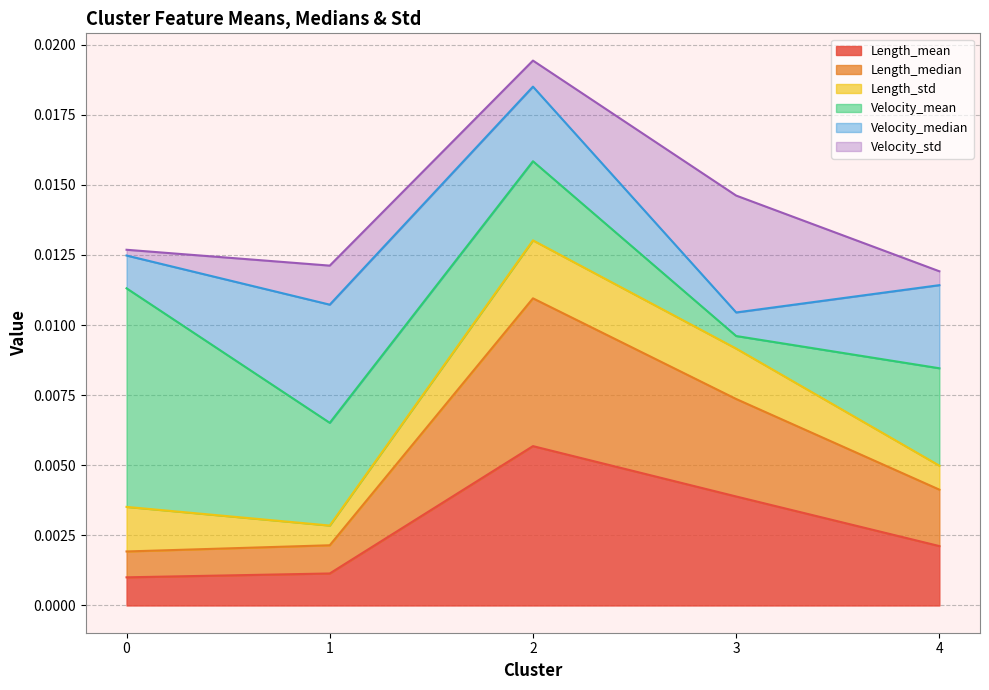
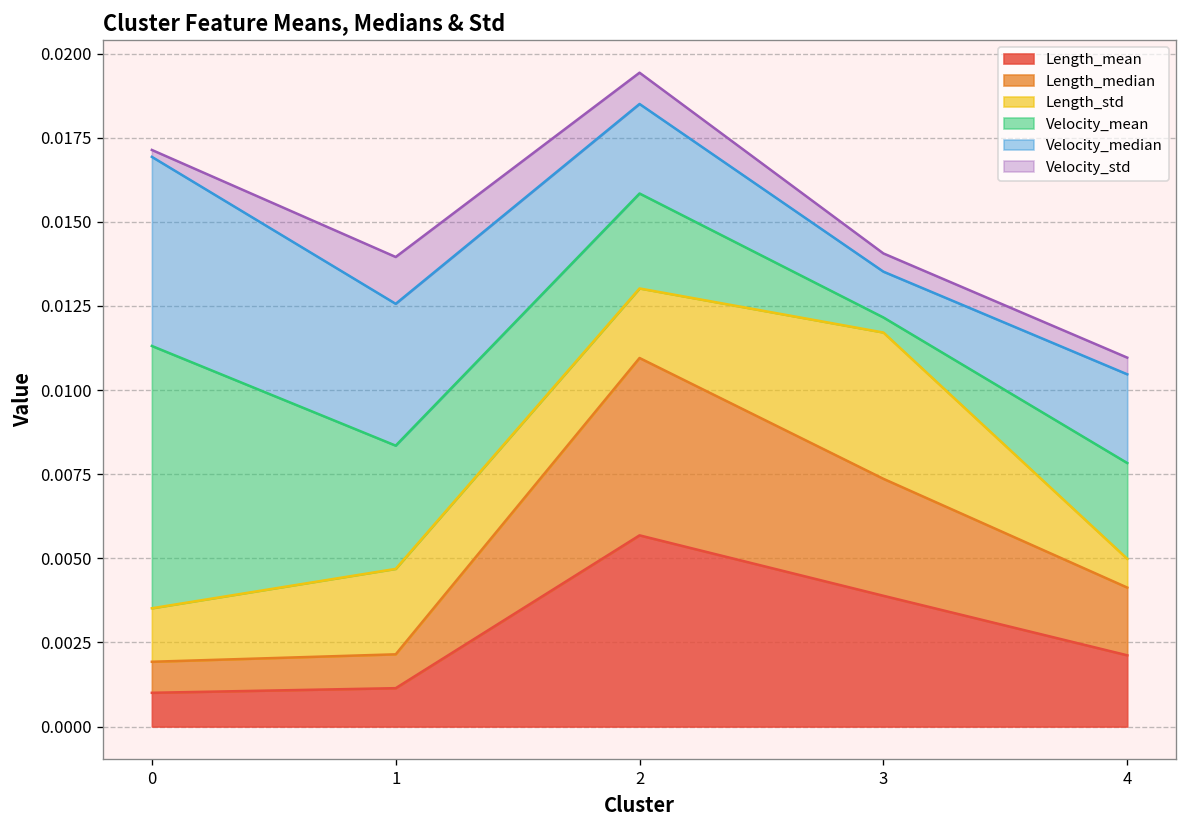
Velocity_median, 0: 0.0012 -> 0.0056
Length_std, 1: 0.0007 -> 0.0025
Length_std, 3: 0.0018 -> 0.0043
Velocity_median, 3: 0.0008 -> 0.0014
Velocity_std, 3: 0.0042 -> 0.0005
Velocity_mean, 4: 0.0035 -> 0.0028
Velocity_median, 4: 0.0030 -> 0.0026
